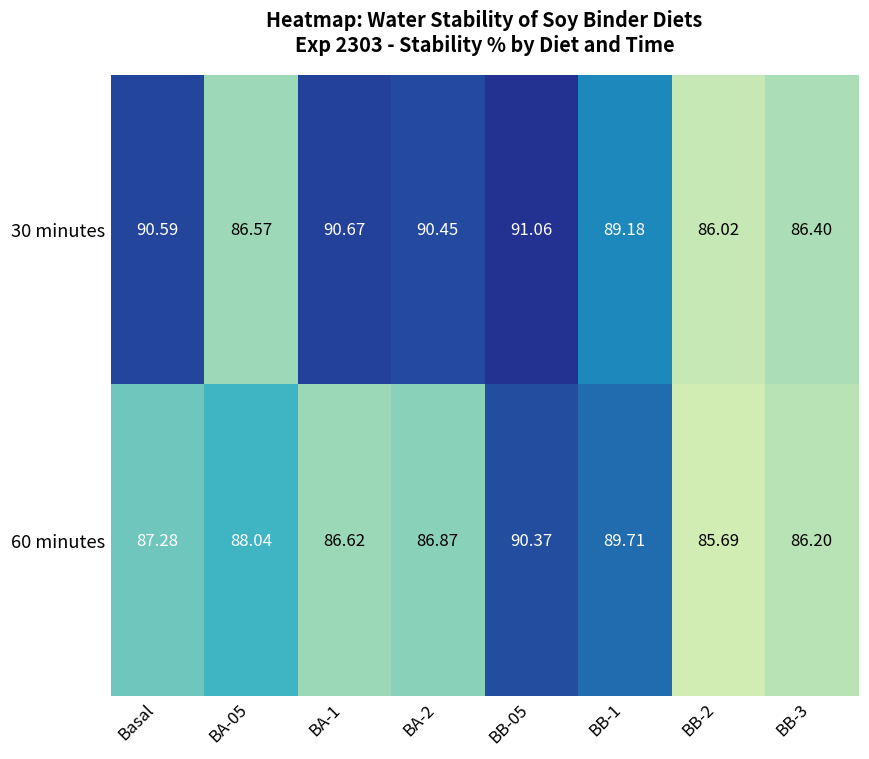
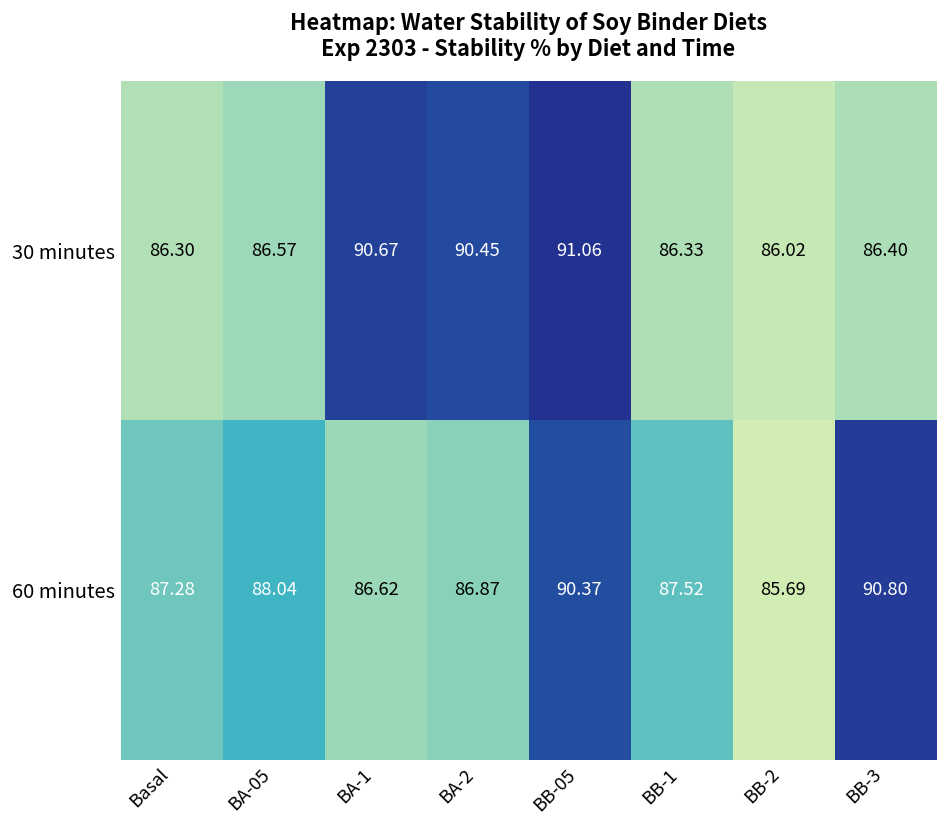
30 minutes, Basal: 90.59 -> 86.30
30 minutes, BB-1: 89.18 -> 86.33
60 minutes, BB-1: 89.71 -> 87.52
60 minutes, BB-3: 86.20 -> 90.80
